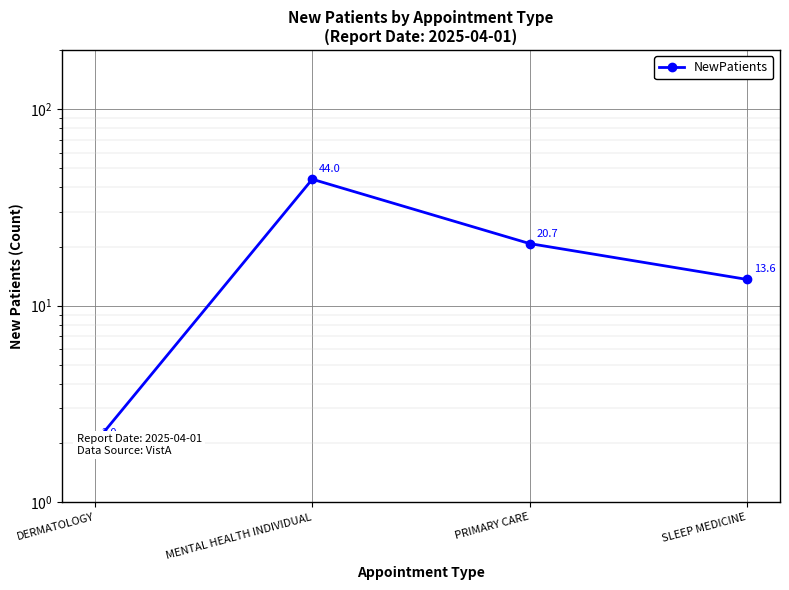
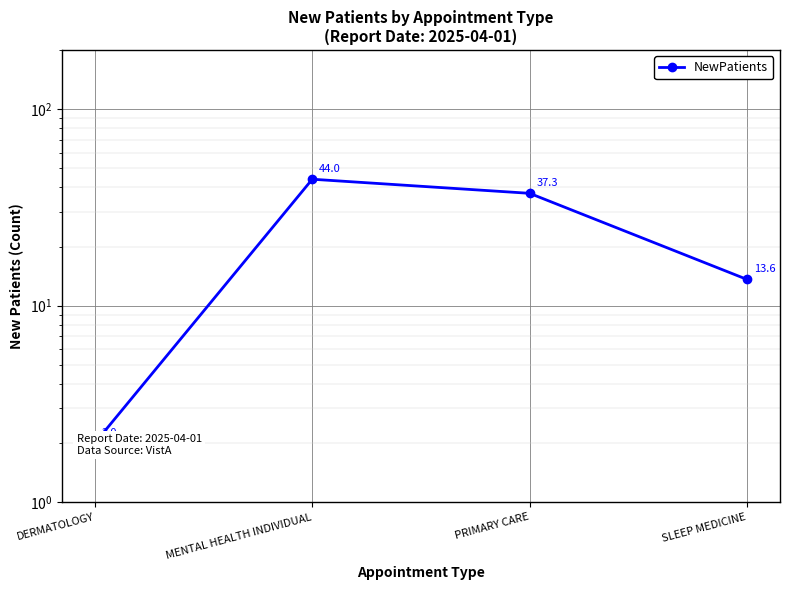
PRIMARY CARE: 20.7 -> 37.3
